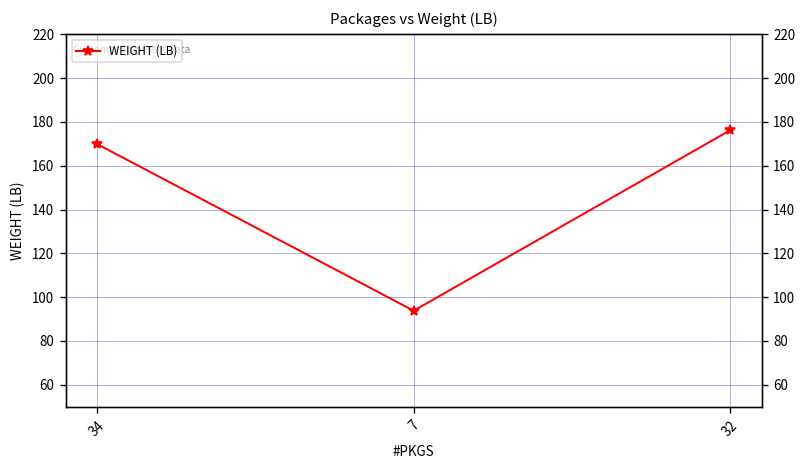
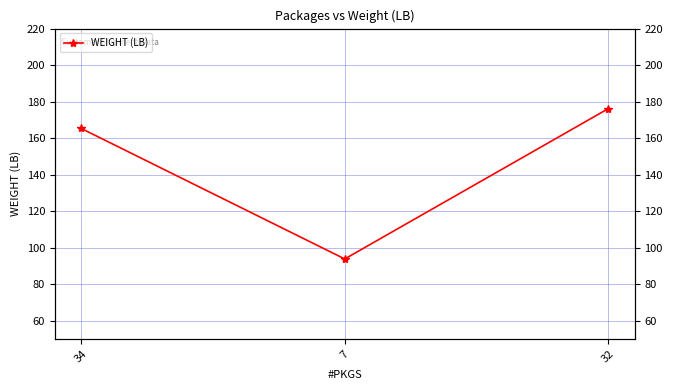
34: 170 -> 165
